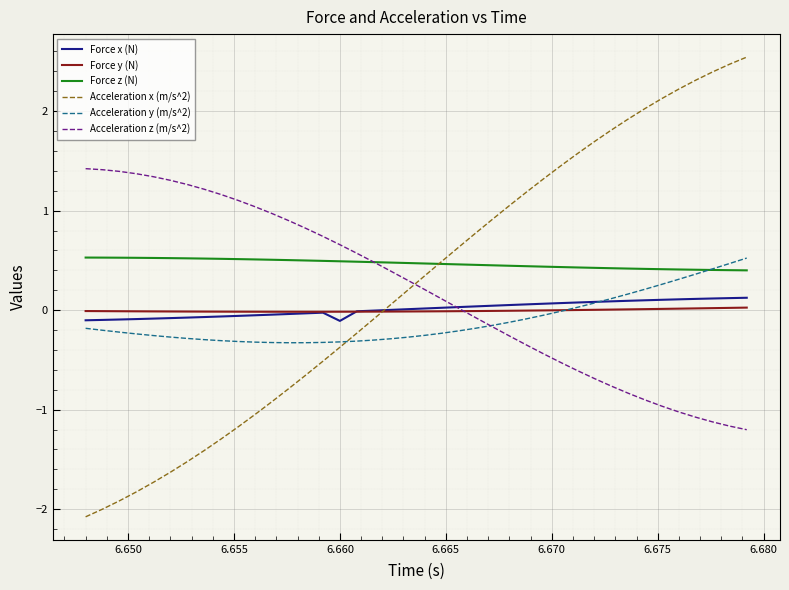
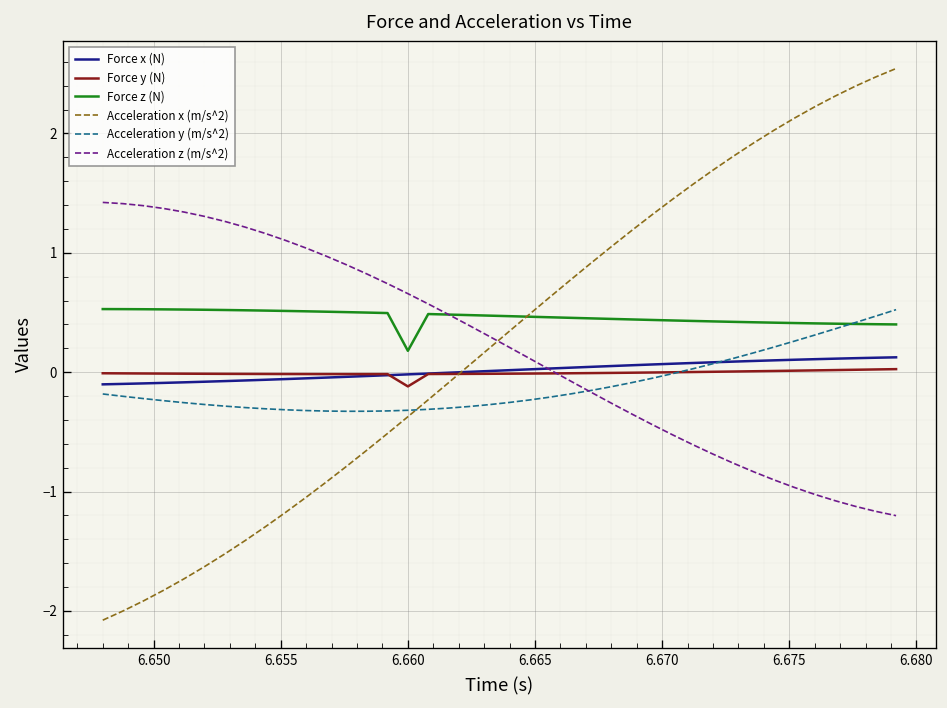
Force x (N), 6.660: -0.1 -> 0.0
Force y (N), 6.660: 0.0 -> -0.1
Force z (N), 6.660: 0.5 -> 0.2
